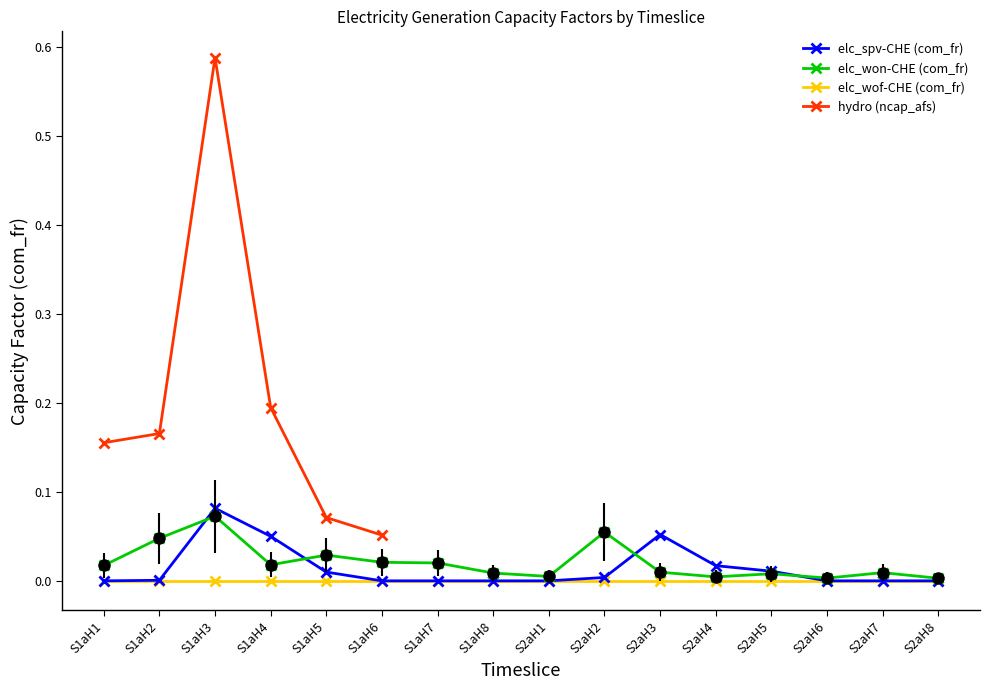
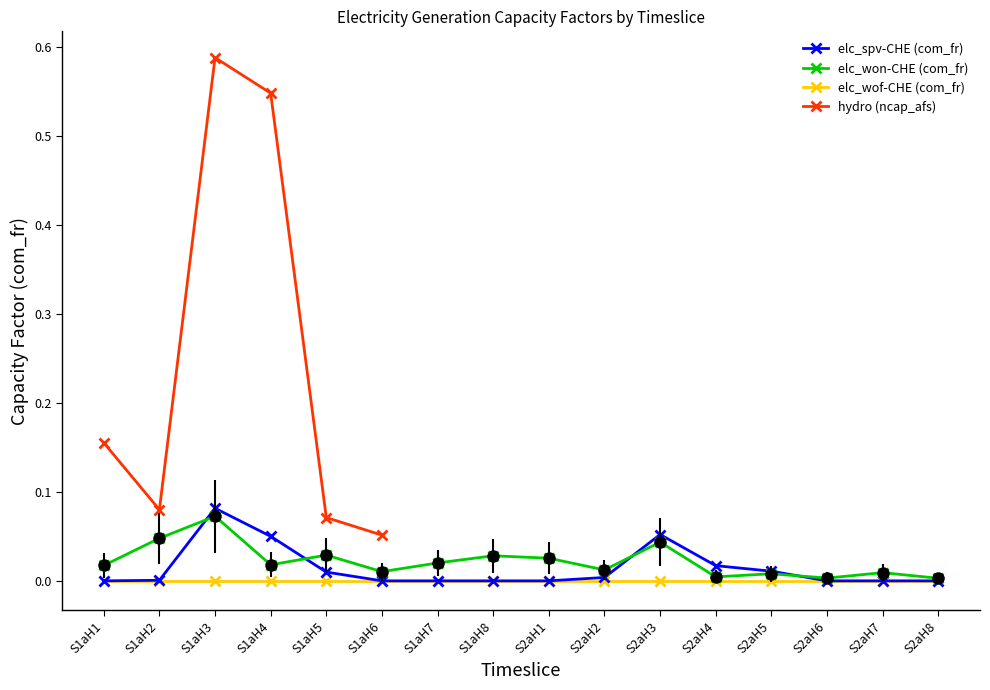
hydro (ncap_afs), S1aH2: 0.17 -> 0.08
hydro (ncap_afs), S1aH4: 0.19 -> 0.55
elc_won-CHE (com_fr), S1aH6: 0.02 -> 0.01
elc_won-CHE (com_fr), S1aH8: 0.01 -> 0.03
elc_won-CHE (com_fr), S2aH1: 0.00 -> 0.03
elc_won-CHE (com_fr), S2aH2: 0.05 -> 0.01
elc_won-CHE (com_fr), S2aH3: 0.01 -> 0.04
